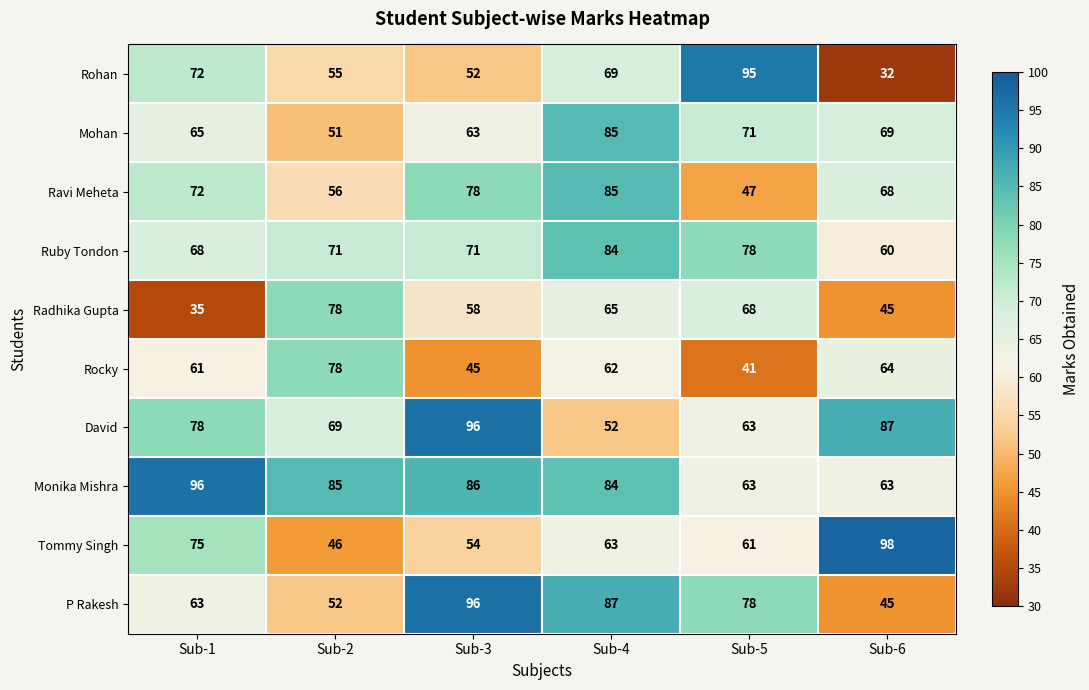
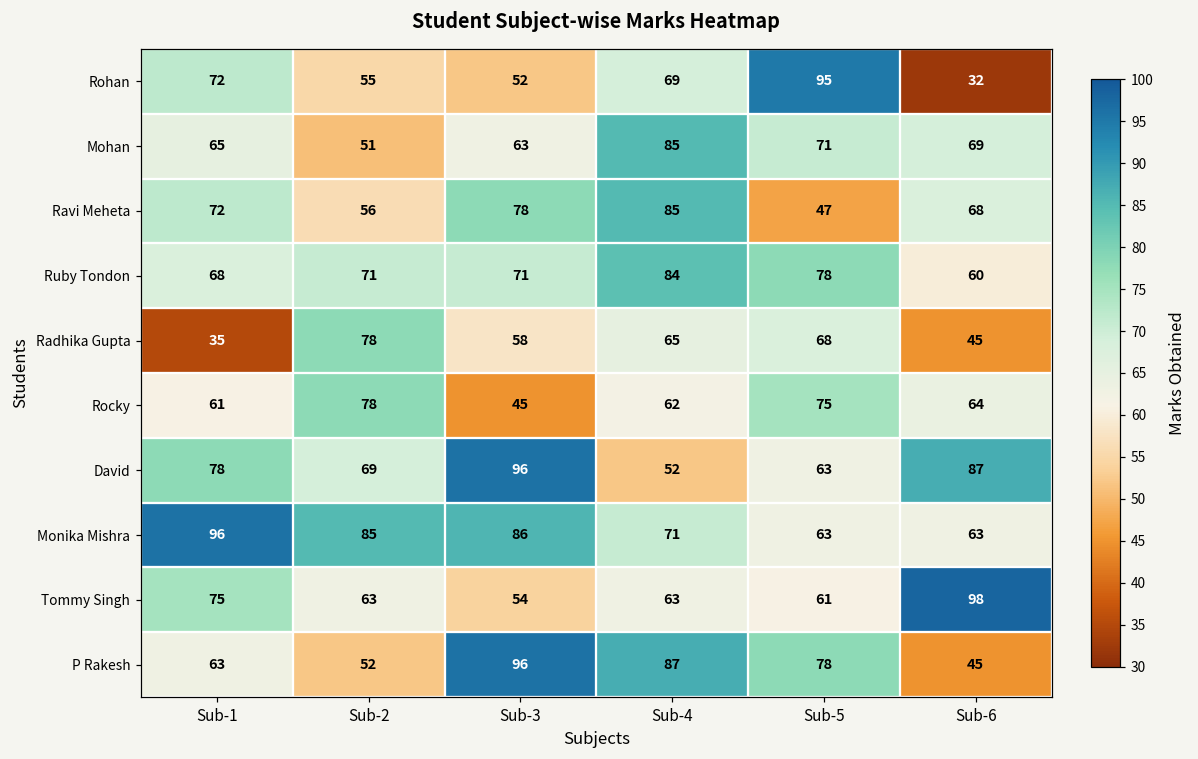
Rocky, Sub-5: 41 -> 75
Monika Mishra, Sub-4: 84 -> 71
Tommy Singh, Sub-2: 46 -> 63
